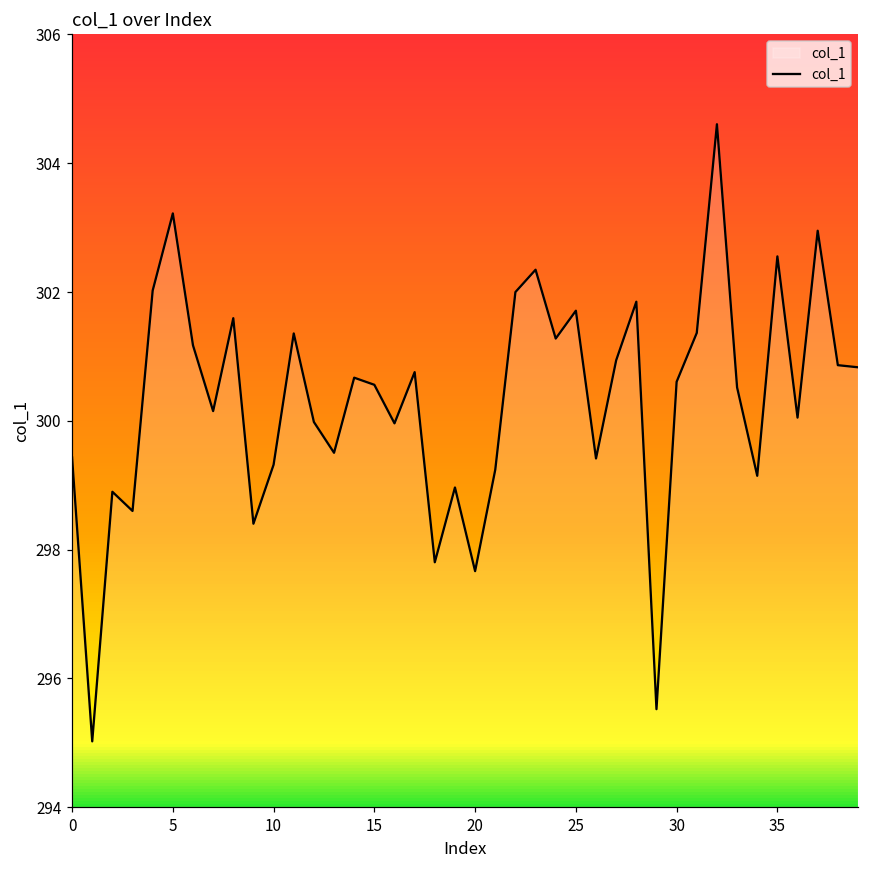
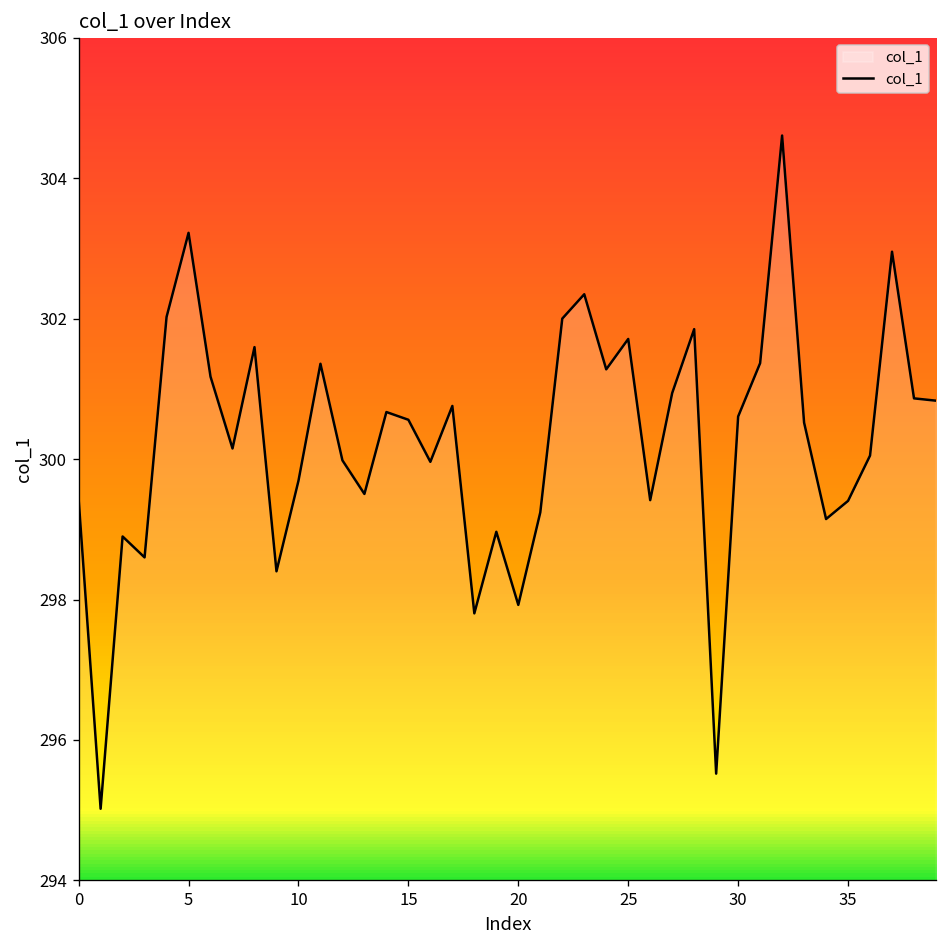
10: 299.3 -> 299.7
20: 297.7 -> 297.9
35: 302.6 -> 299.4
